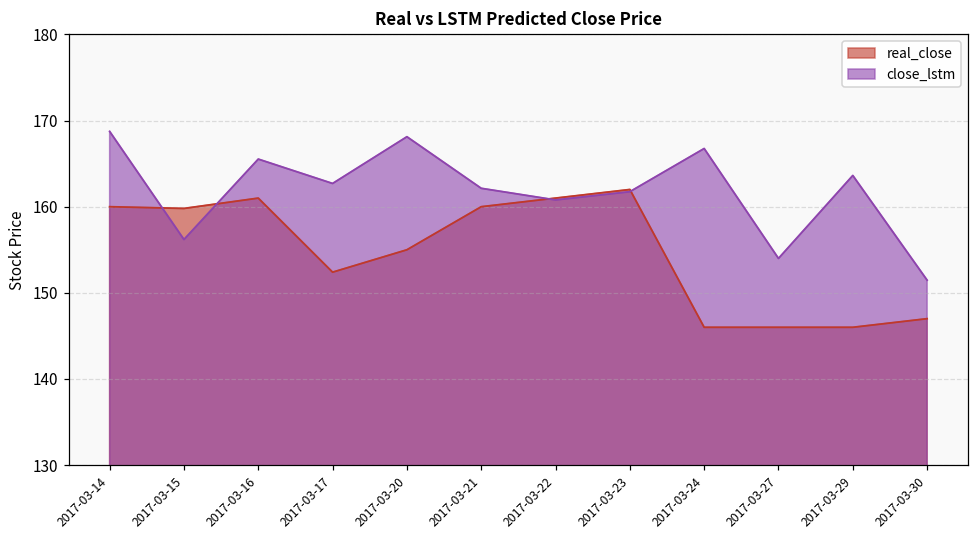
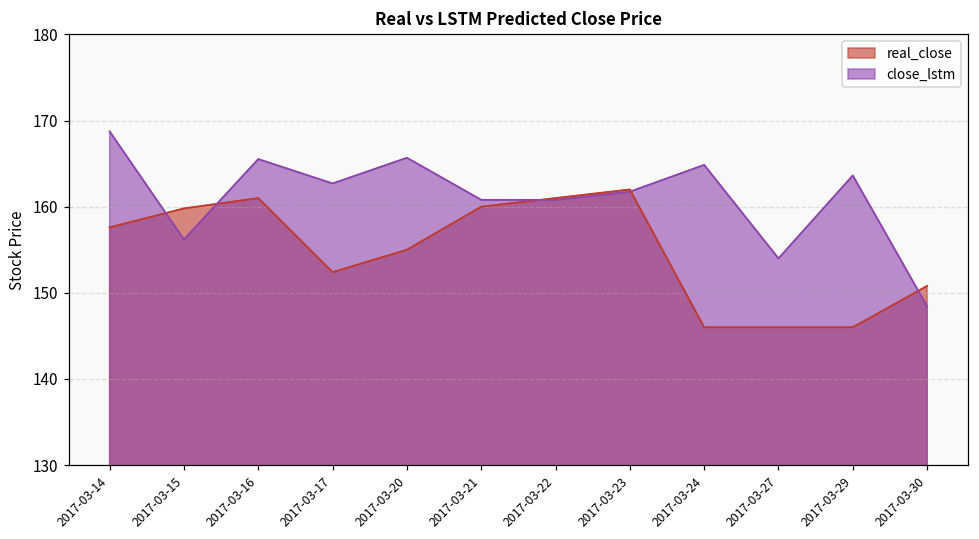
real_close, 2017-03-14: 160 -> 158
close_lstm, 2017-03-20: 168 -> 166
close_lstm, 2017-03-21: 162 -> 161
close_lstm, 2017-03-24: 167 -> 165
real_close, 2017-03-30: 147 -> 151
close_lstm, 2017-03-30: 151 -> 148
